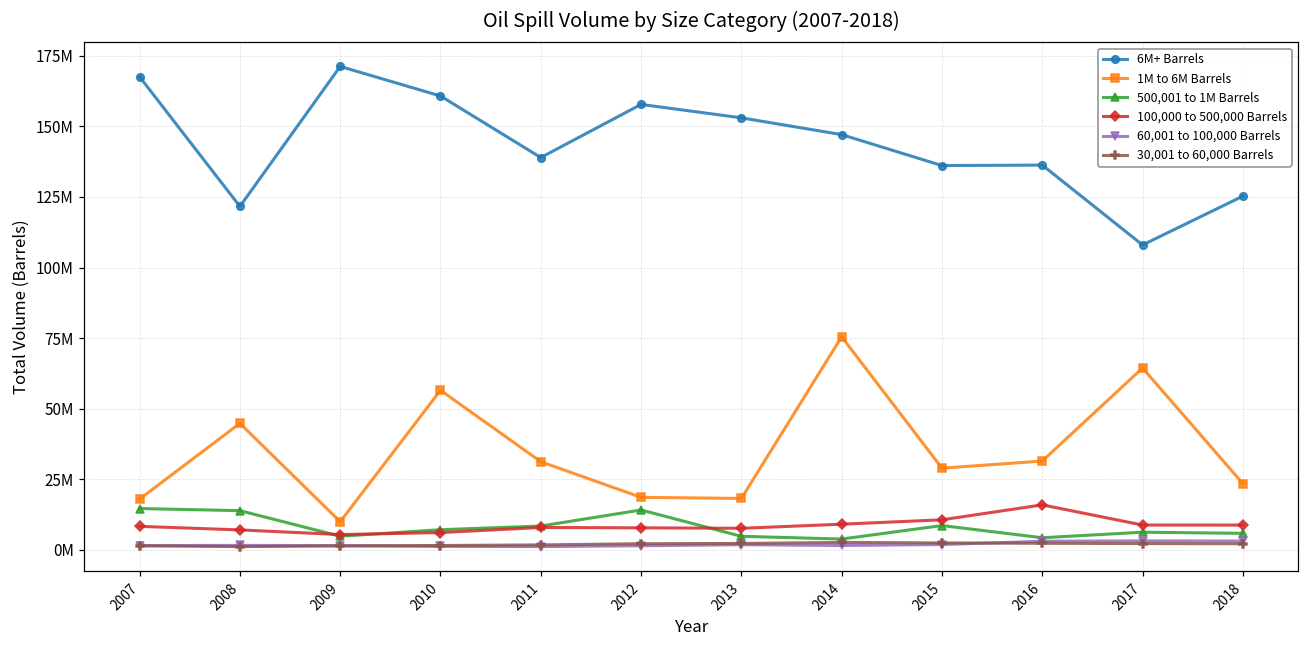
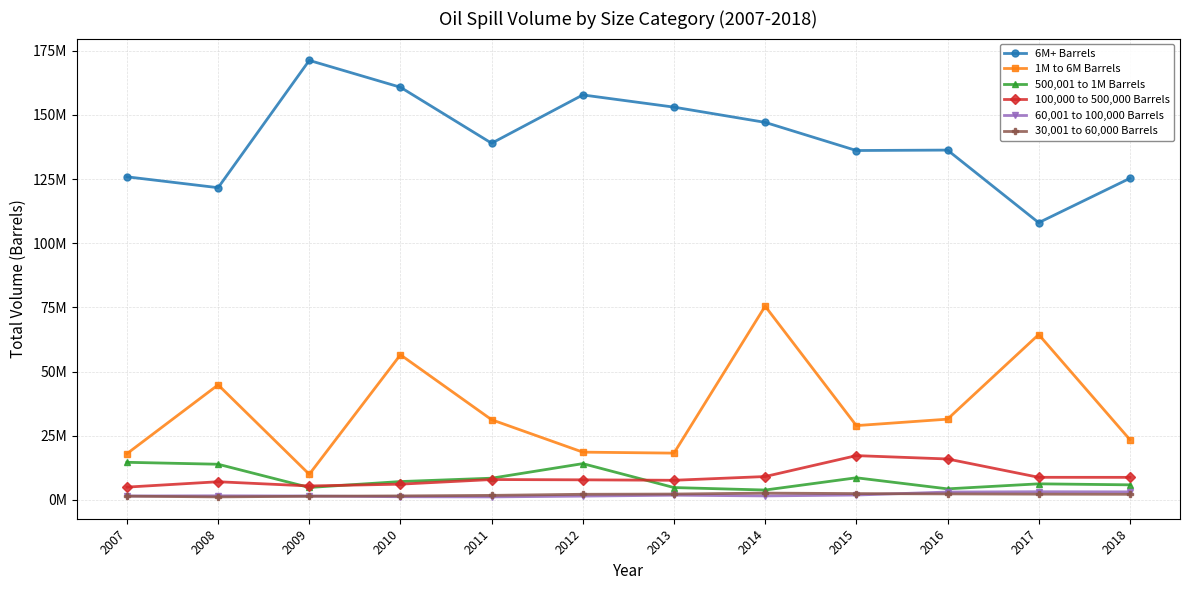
6M+ Barrels, 2007: 168000000 -> 126000000
100,000 to 500,000 Barrels, 2007: 8000000 -> 5000000
100,000 to 500,000 Barrels, 2015: 11000000 -> 17000000
